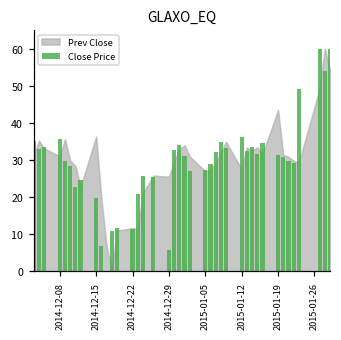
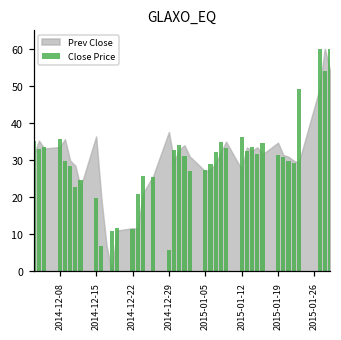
Prev Close, 2014-12-08: 31 -> 33
Prev Close, 2014-12-29: 25 -> 38
Prev Close, 2015-01-19: 43 -> 35
